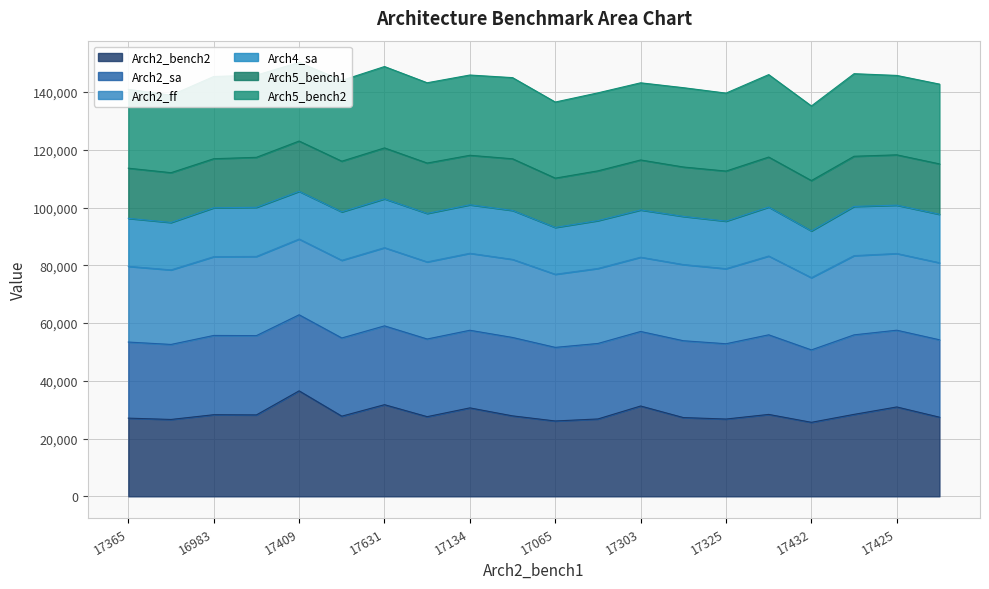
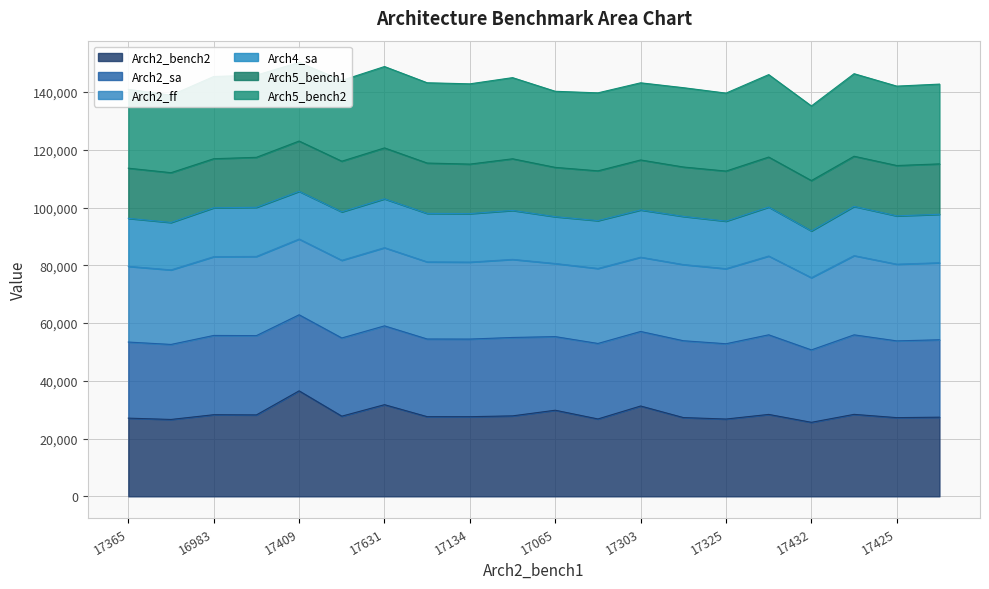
Arch2_bench2, 17134: 31,000 -> 28,000
Arch2_bench2, 17065: 26,000 -> 30,000
Arch2_bench2, 17425: 31,000 -> 27,000
